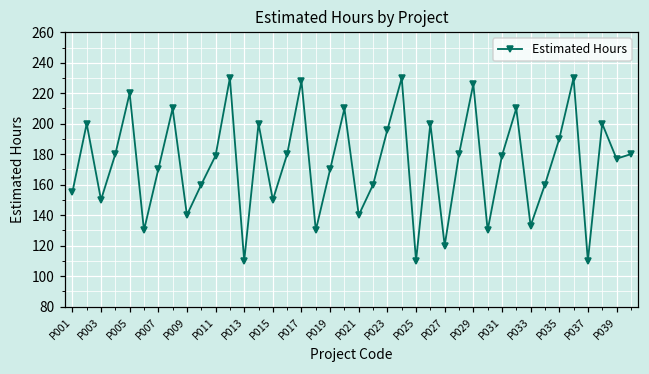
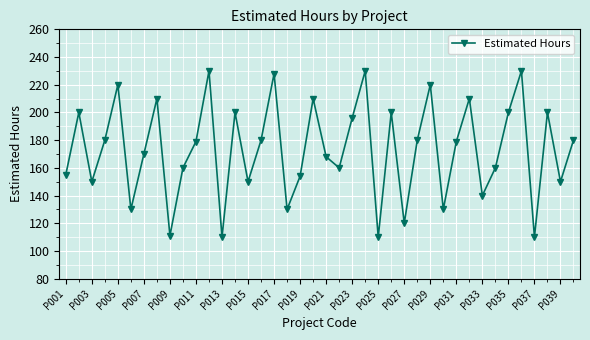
P009: 140 -> 111
P019: 170 -> 154
P021: 140 -> 168
P029: 226 -> 220
P033: 133 -> 140
P035: 190 -> 200
P039: 177 -> 150
